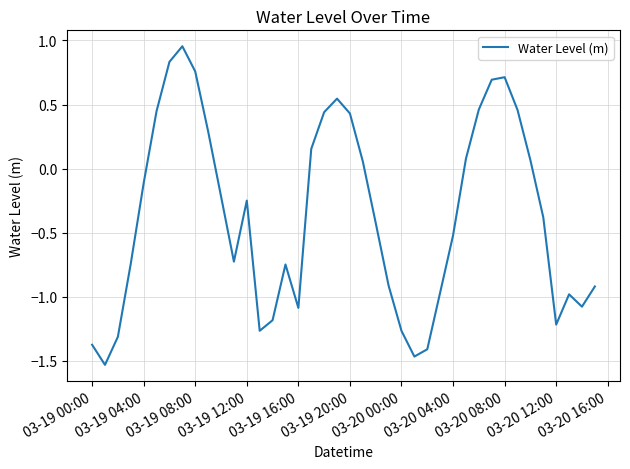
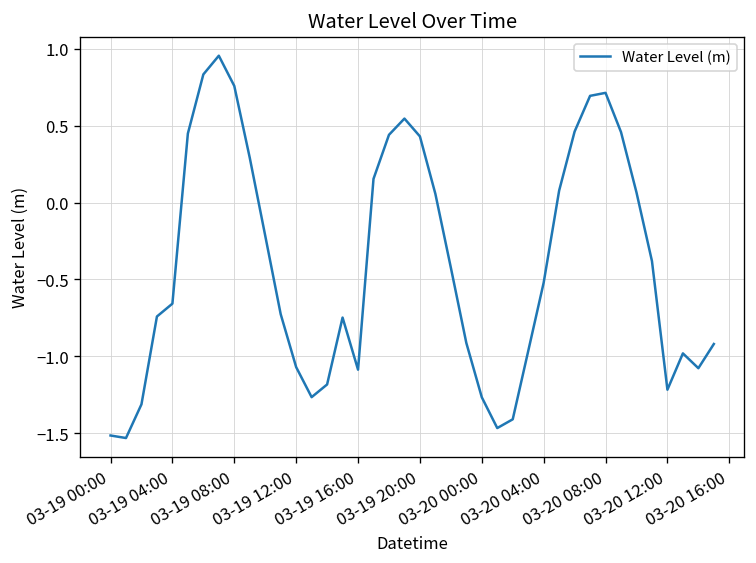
03-19 00:00: -1.37 -> -1.51
03-19 04:00: -0.11 -> -0.66
03-19 12:00: -0.25 -> -1.07
